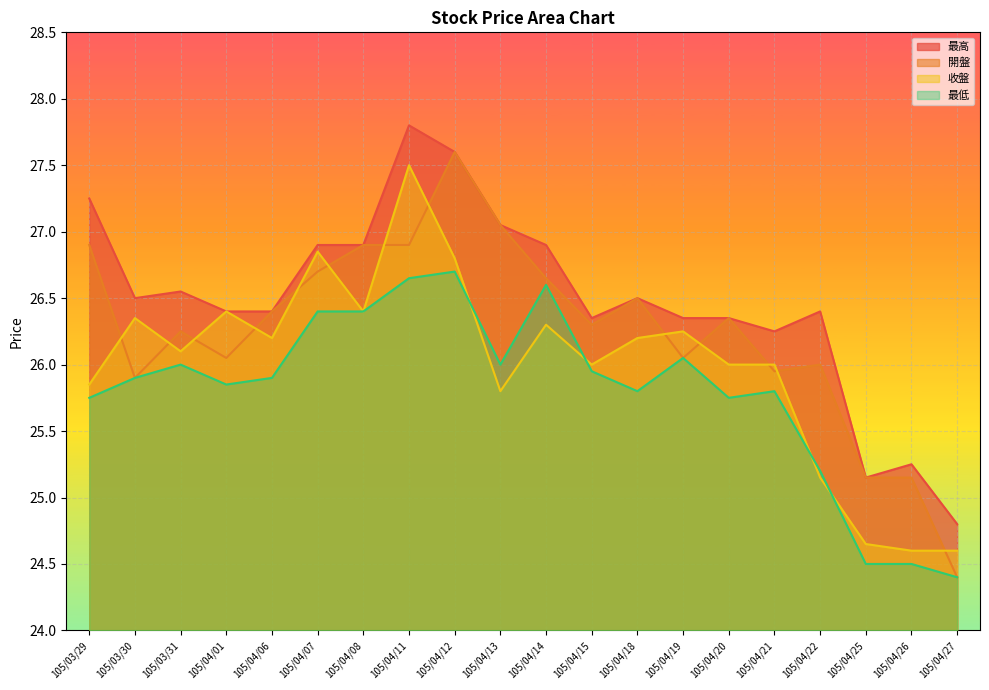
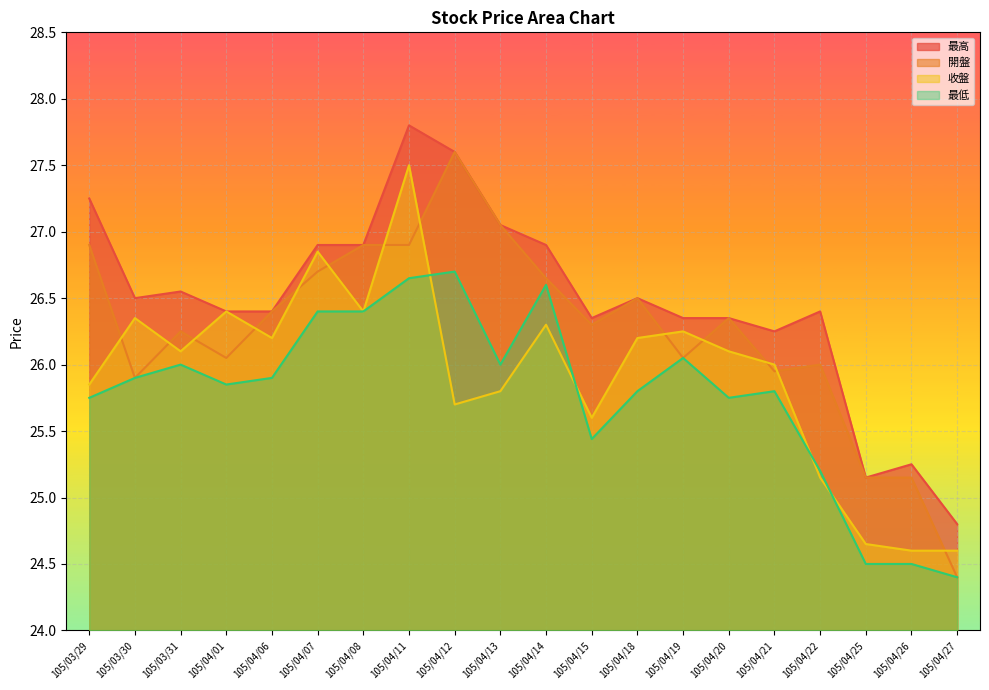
收盤, 105/04/12: 26.8 -> 25.7
收盤, 105/04/15: 26.0 -> 25.6
最低, 105/04/15: 25.95 -> 25.44
收盤, 105/04/20: 26.0 -> 26.1
